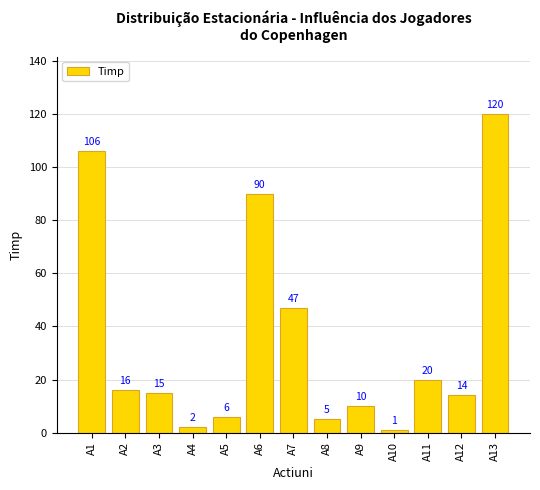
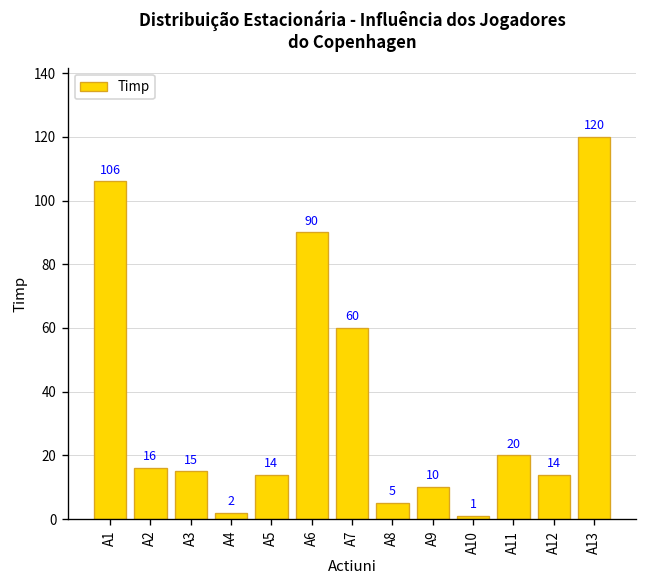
A5: 6 -> 14
A7: 47 -> 60
